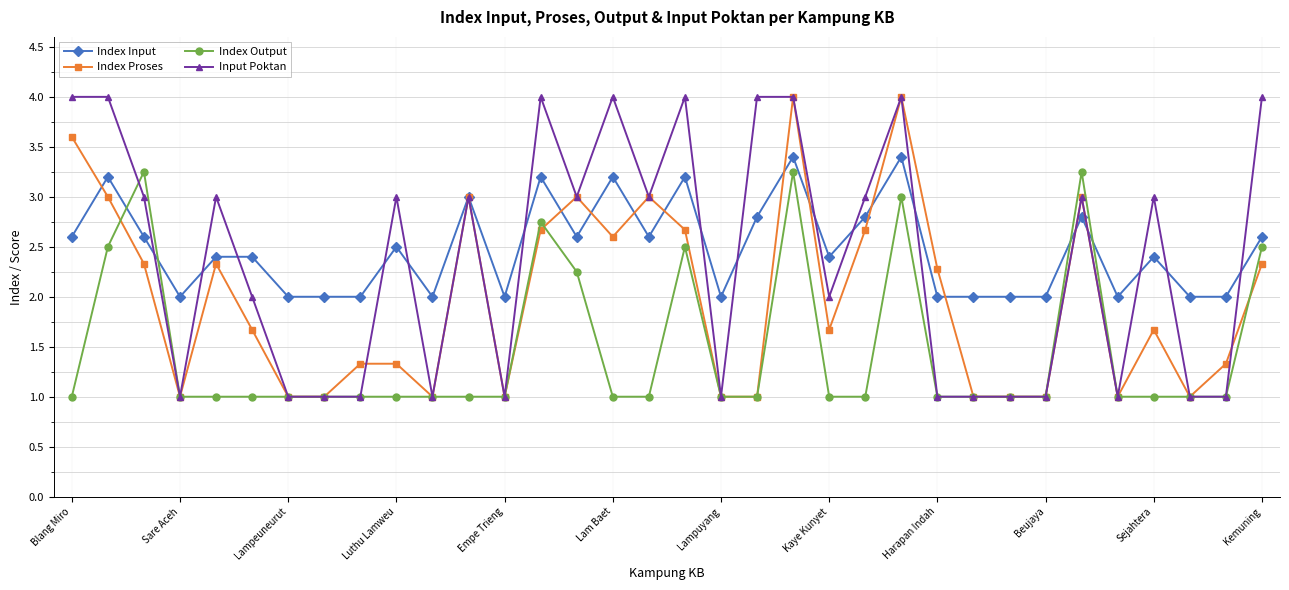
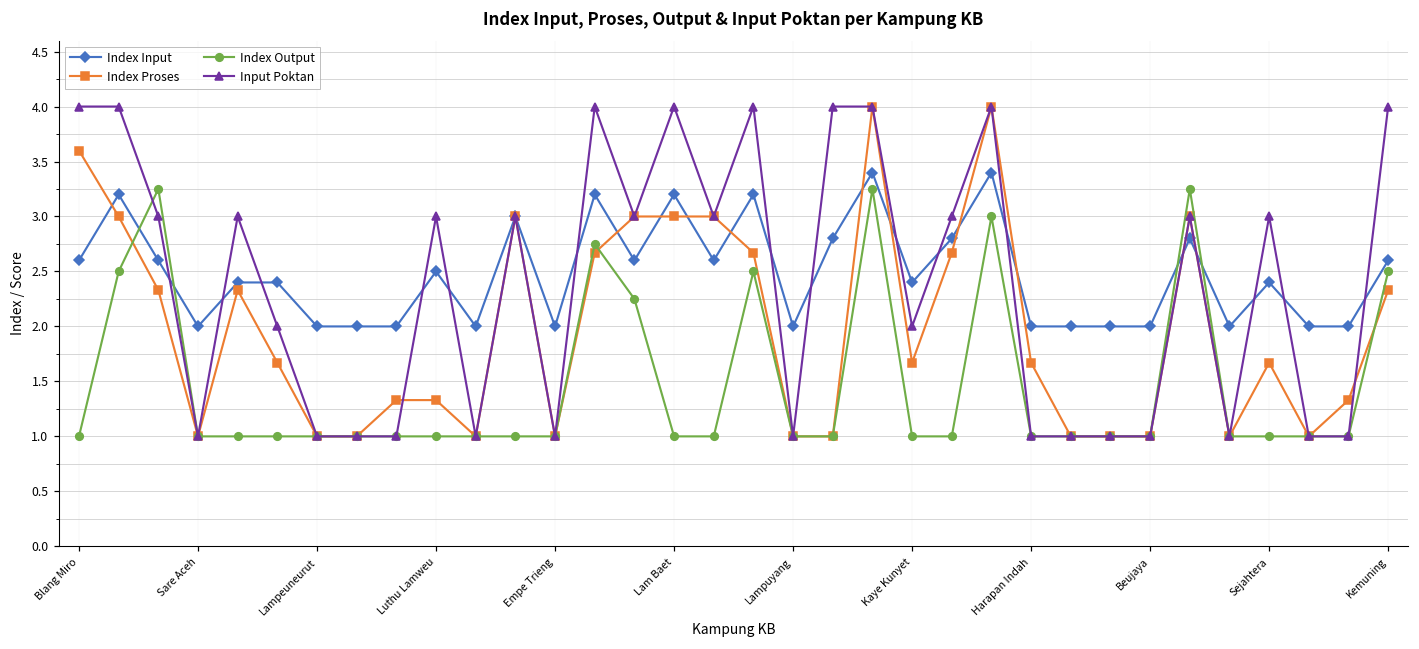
Index Proses, Lam Baet: 2.6 -> 3.0
Index Proses, Harapan Indah: 2.3 -> 1.7
